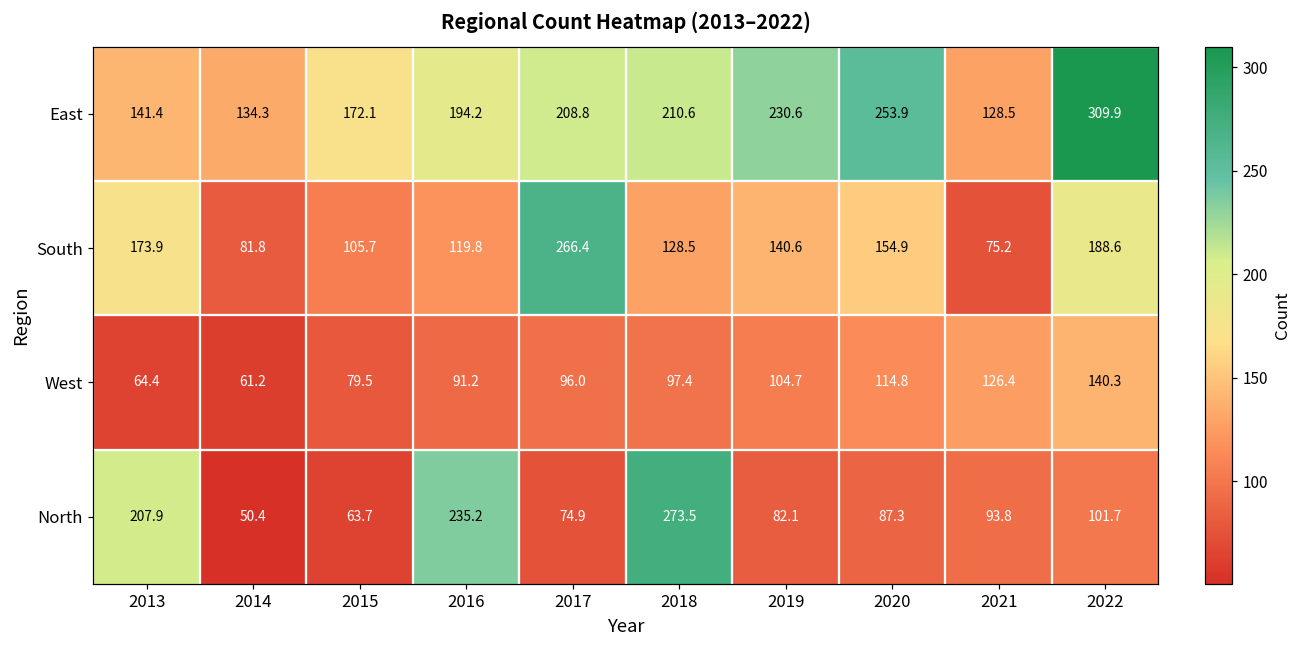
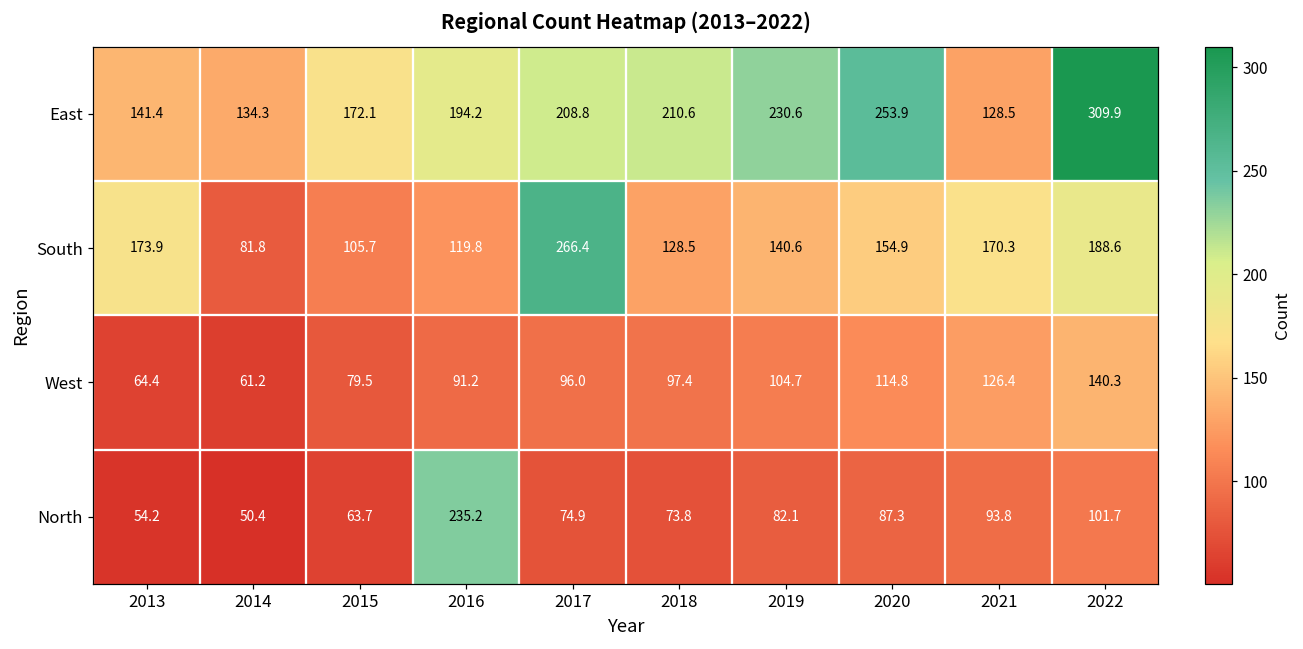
South, 2021: 75.2 -> 170.3
North, 2013: 207.9 -> 54.2
North, 2018: 273.5 -> 73.8
